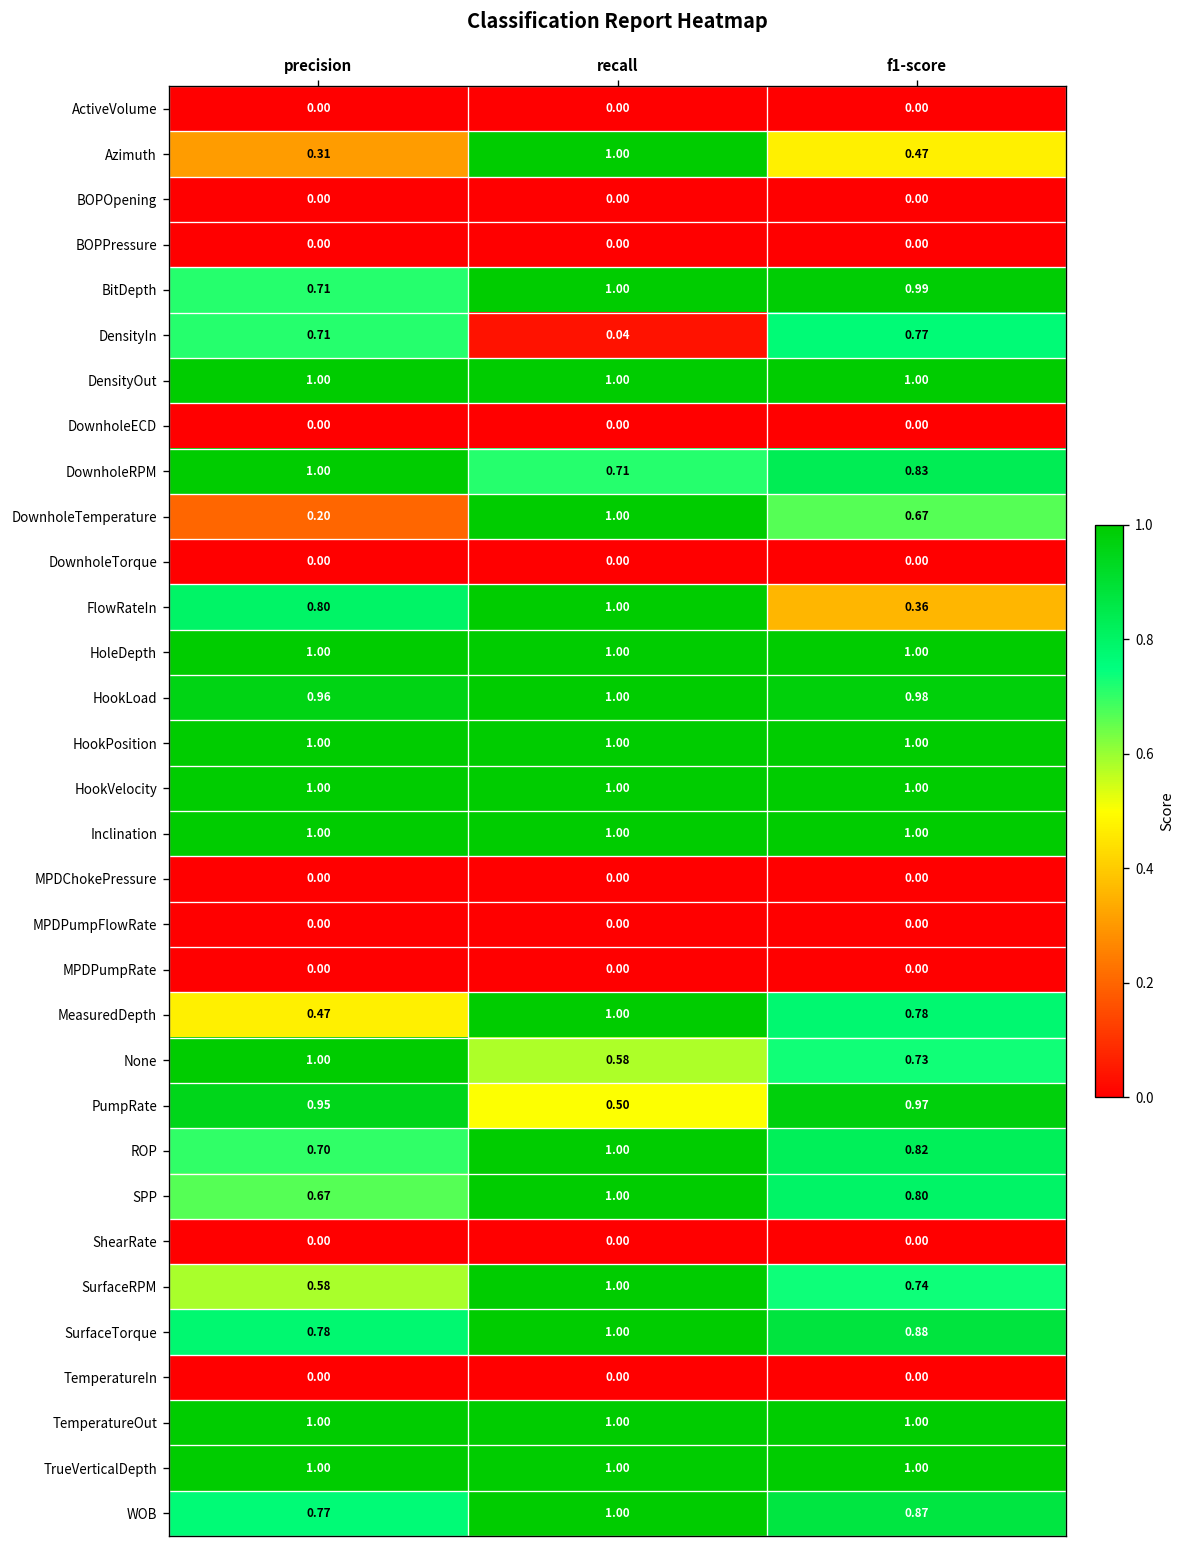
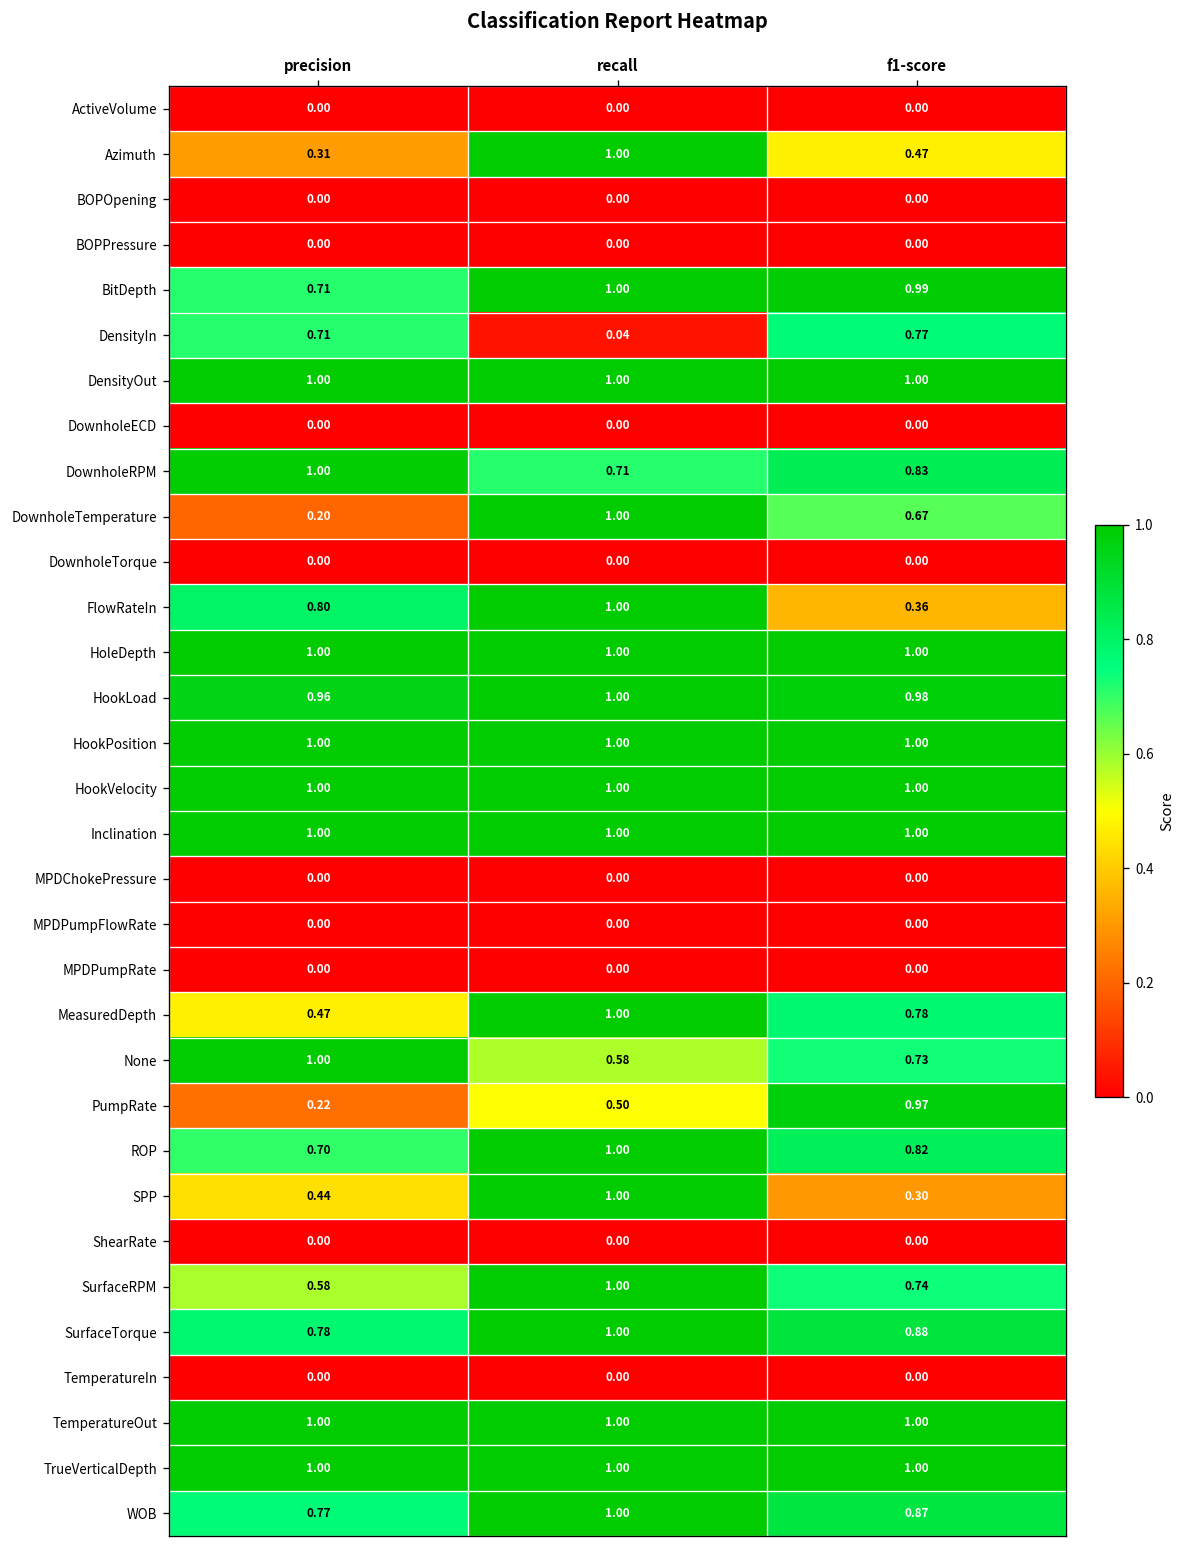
PumpRate, precision: 0.95 -> 0.22
SPP, precision: 0.67 -> 0.44
SPP, f1-score: 0.80 -> 0.30
